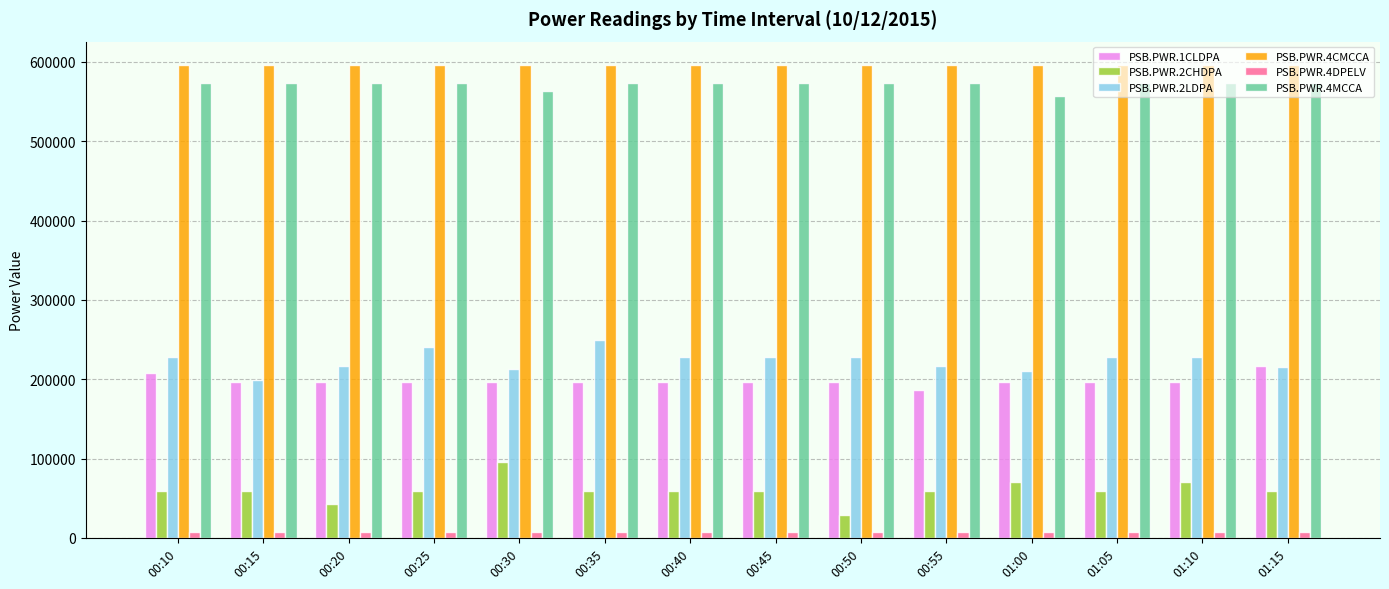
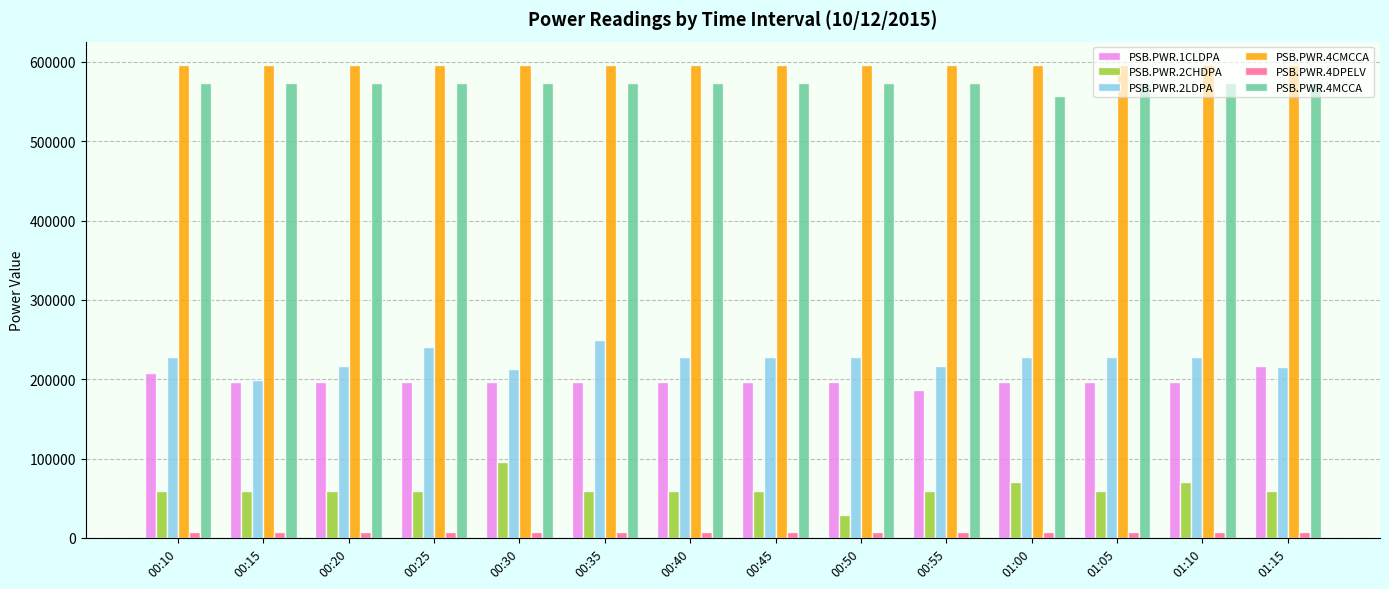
PSB.PWR.2CHDPA, 00:20: 40000 -> 60000
PSB.PWR.4MCCA, 00:30: 560000 -> 570000
PSB.PWR.2LDPA, 01:00: 210000 -> 230000
